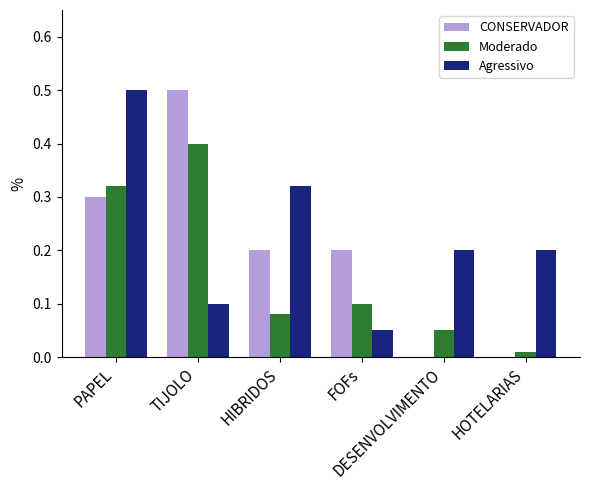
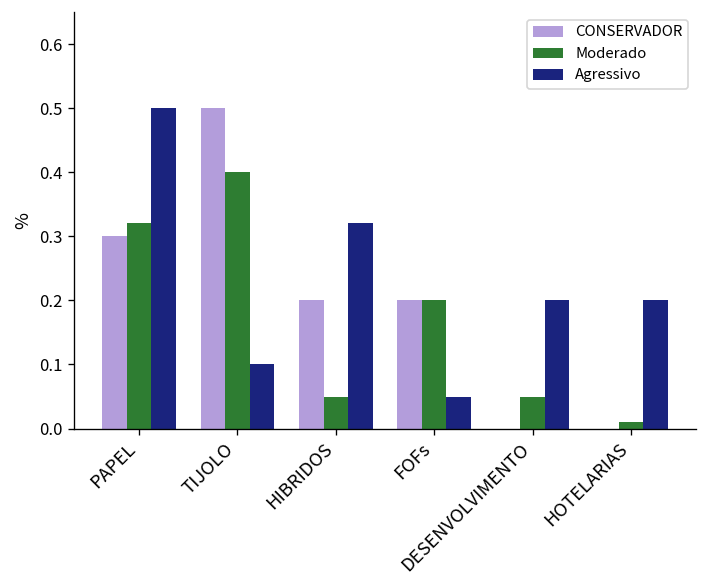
Moderado, HIBRIDOS: 0.08 -> 0.05
Moderado, FOFs: 0.1 -> 0.2
